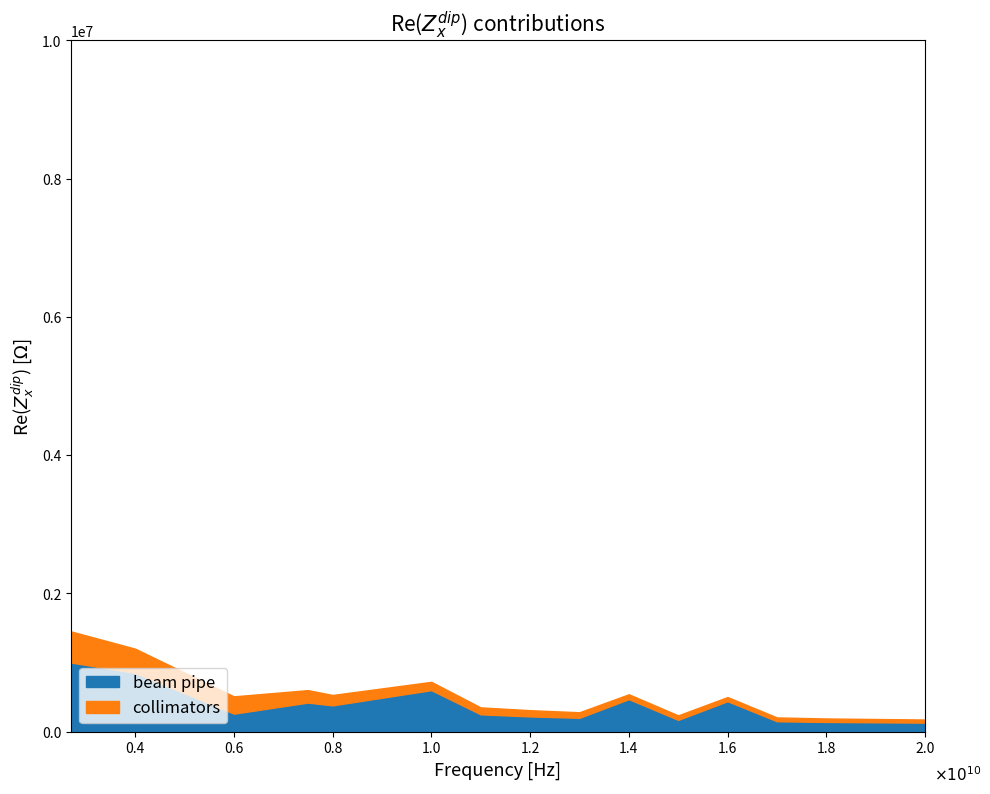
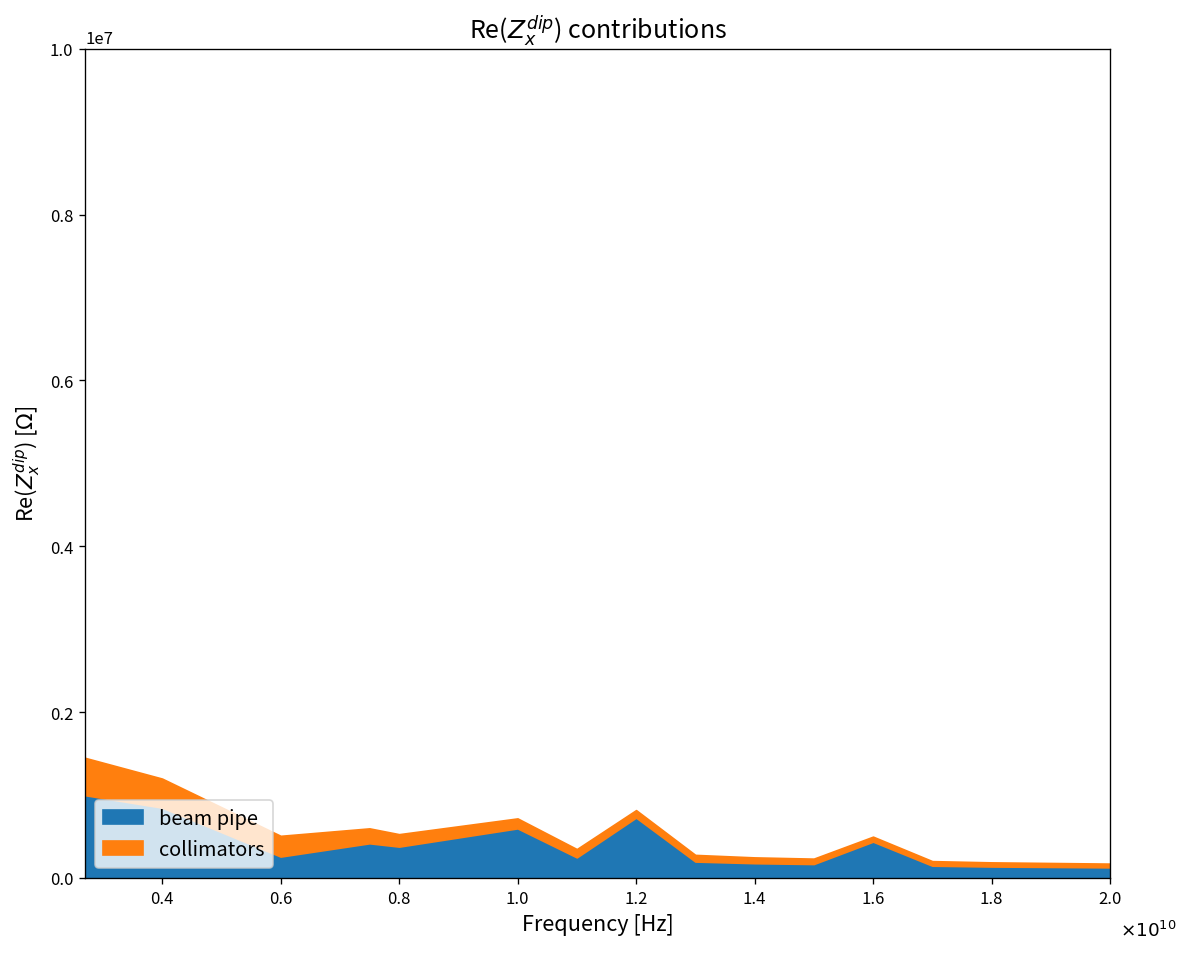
beam pipe, 1.2: 200000 -> 700000
beam pipe, 1.4: 500000 -> 200000
